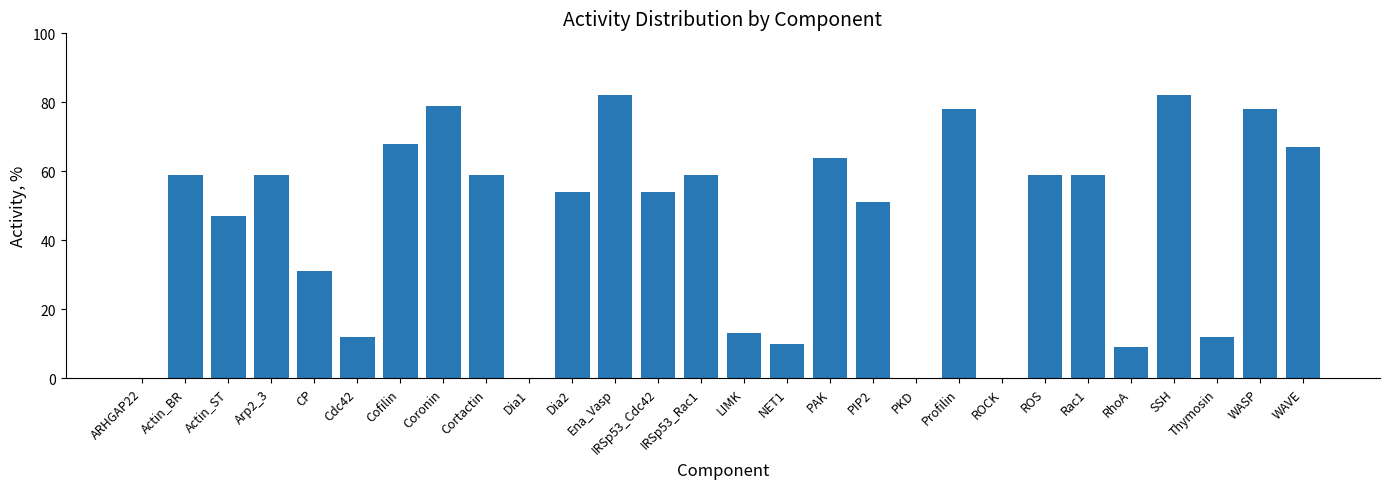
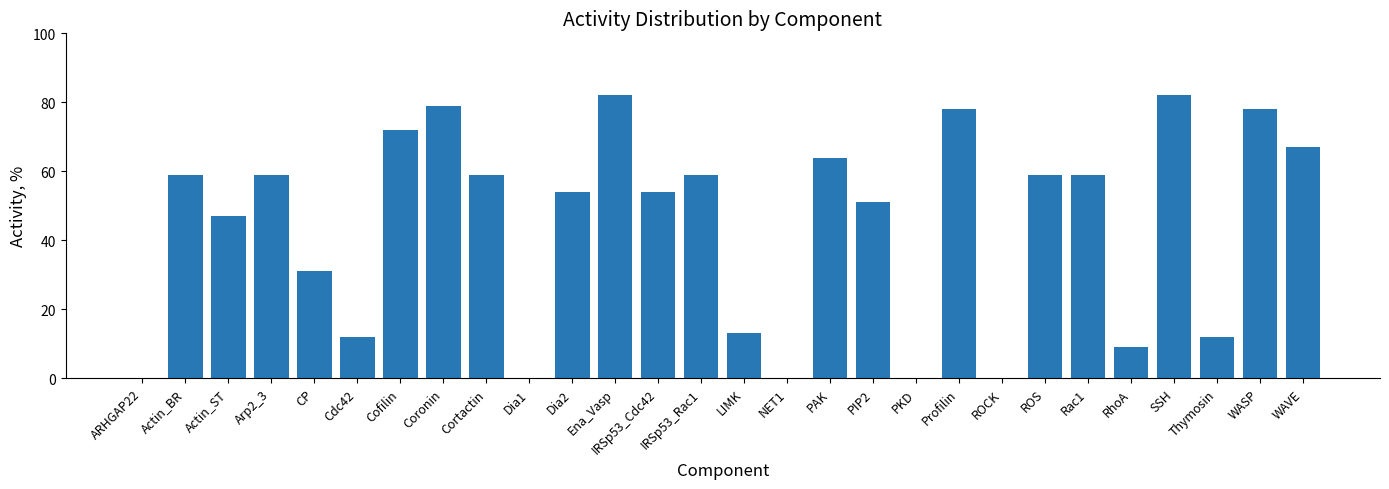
Cofilin: 68 -> 72
NET1: 10 -> 0
